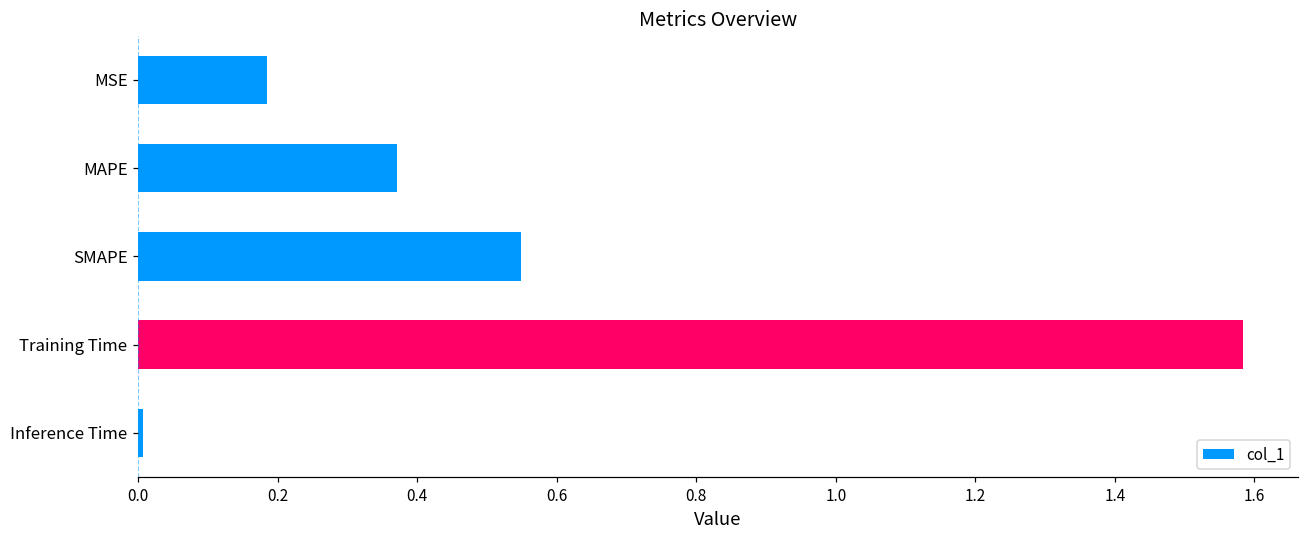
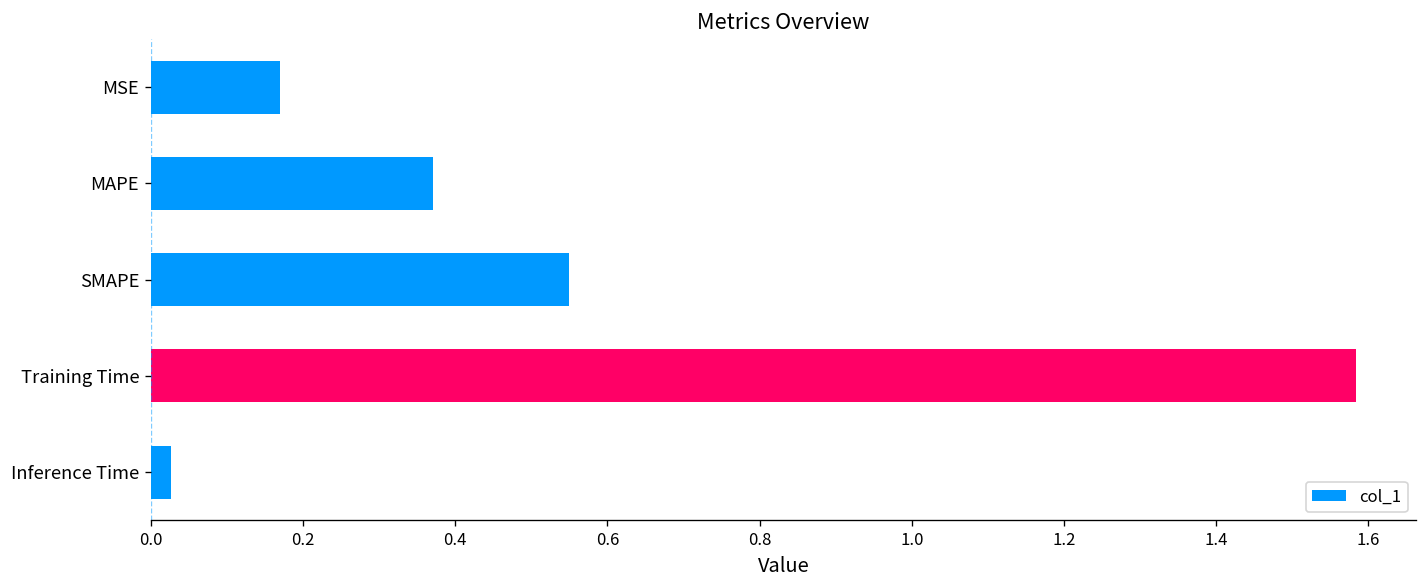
MSE: 0.18 -> 0.17
Inference Time: 0.01 -> 0.03
